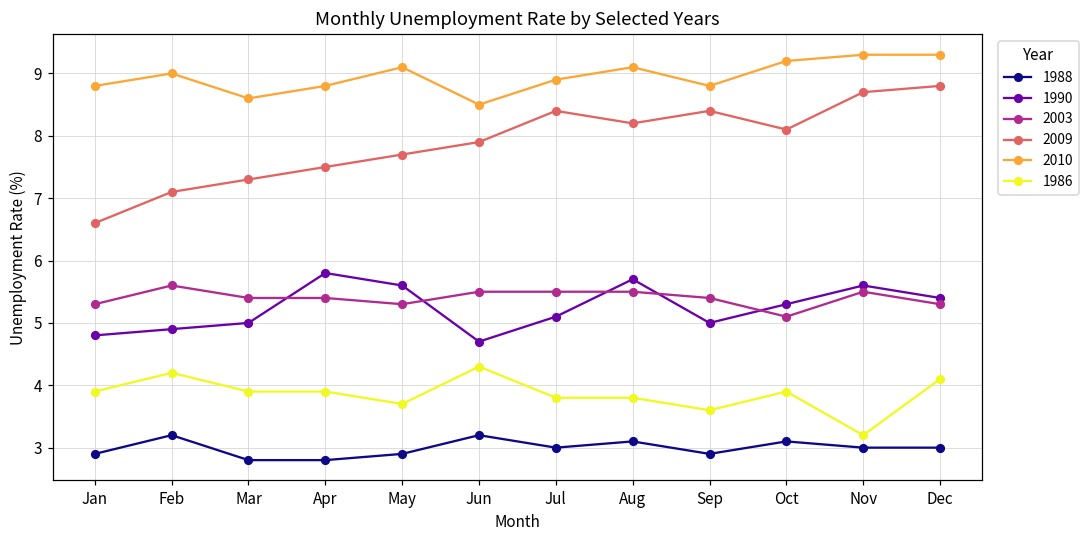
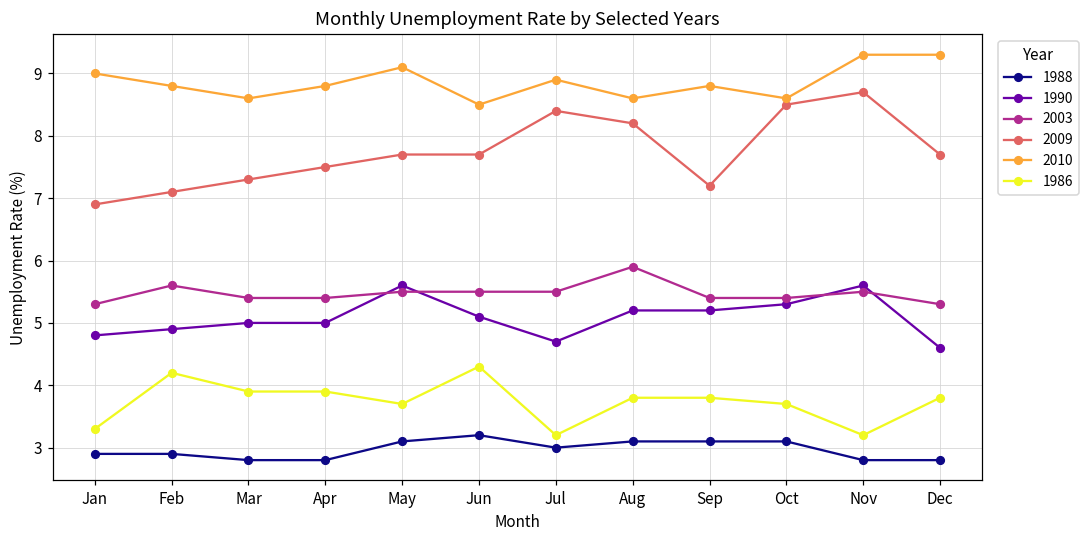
2009, Jan: 6.6 -> 6.9
2010, Jan: 8.8 -> 9.0
1986, Jan: 3.9 -> 3.3
1988, Feb: 3.2 -> 2.9
2010, Feb: 9.0 -> 8.8
1990, Apr: 5.8 -> 5.0
1988, May: 2.9 -> 3.1
2003, May: 5.3 -> 5.5
1990, Jun: 4.7 -> 5.1
2009, Jun: 7.9 -> 7.7
1990, Jul: 5.1 -> 4.7
1986, Jul: 3.8 -> 3.2
1990, Aug: 5.7 -> 5.2
2003, Aug: 5.5 -> 5.9
2010, Aug: 9.1 -> 8.6
1988, Sep: 2.9 -> 3.1
1990, Sep: 5.0 -> 5.2
2009, Sep: 8.4 -> 7.2
1986, Sep: 3.6 -> 3.8
2003, Oct: 5.1 -> 5.4
2009, Oct: 8.1 -> 8.5
2010, Oct: 9.2 -> 8.6
1986, Oct: 3.9 -> 3.7
1988, Nov: 3.0 -> 2.8
1988, Dec: 3.0 -> 2.8
1990, Dec: 5.4 -> 4.6
2009, Dec: 8.8 -> 7.7
1986, Dec: 4.1 -> 3.8
